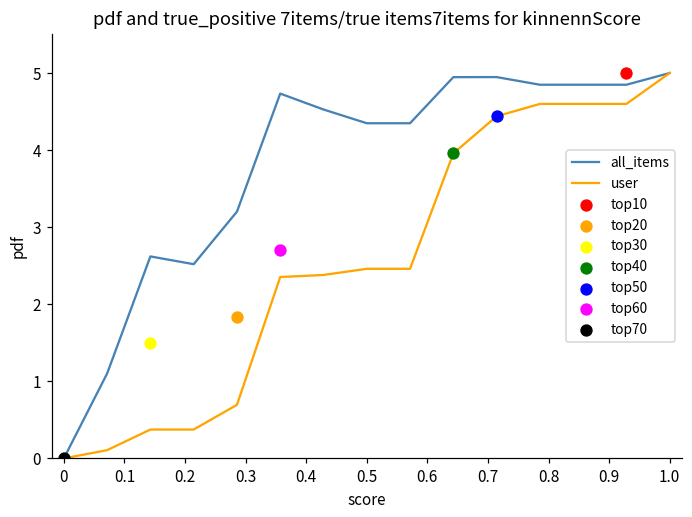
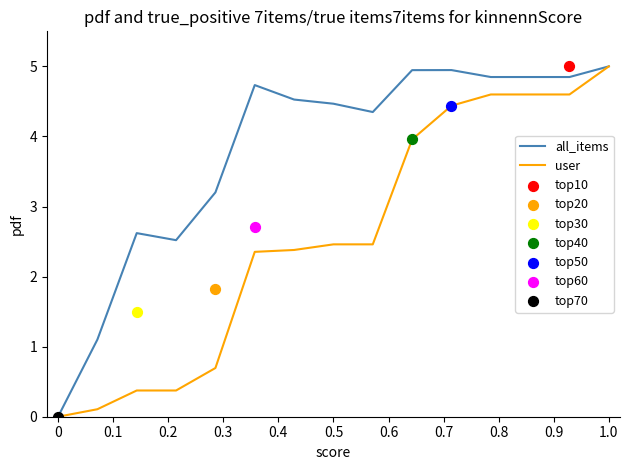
all_items, 0.5: 4.3 -> 4.5
